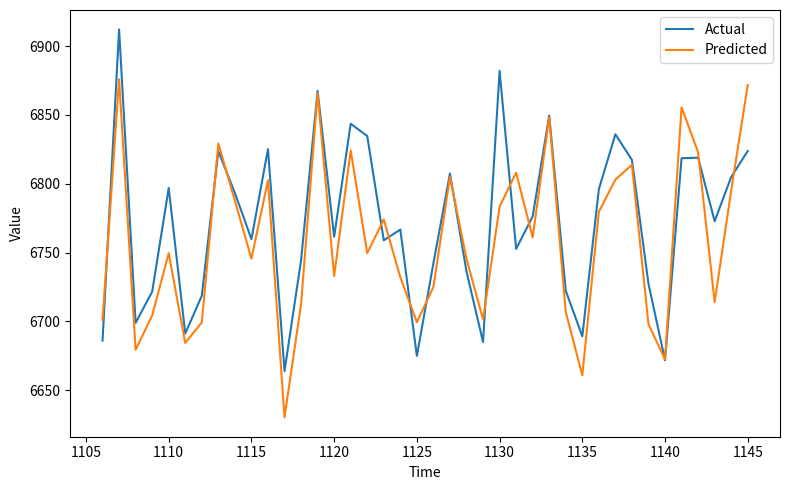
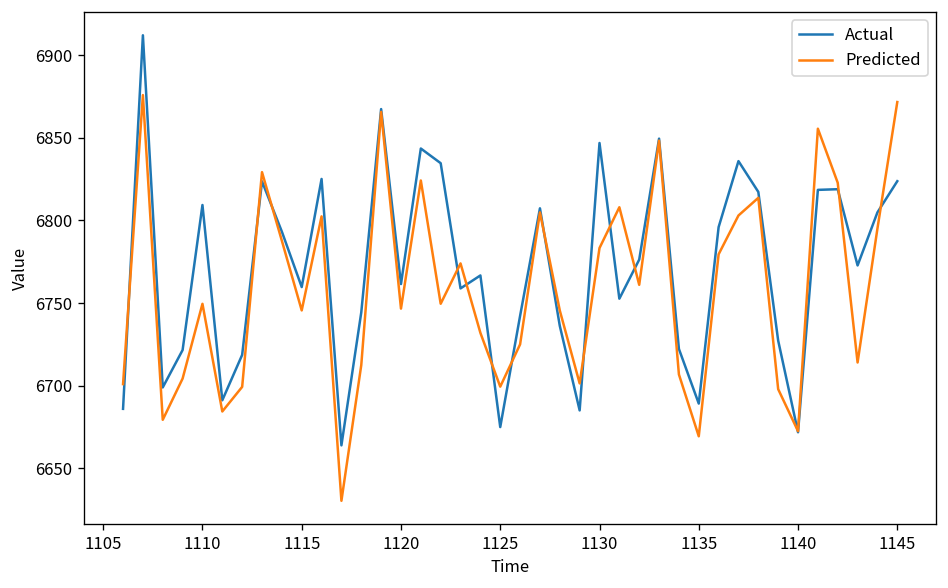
Actual, 1110: 6797 -> 6809
Predicted, 1120: 6733 -> 6747
Actual, 1130: 6882 -> 6847
Predicted, 1135: 6661 -> 6669
